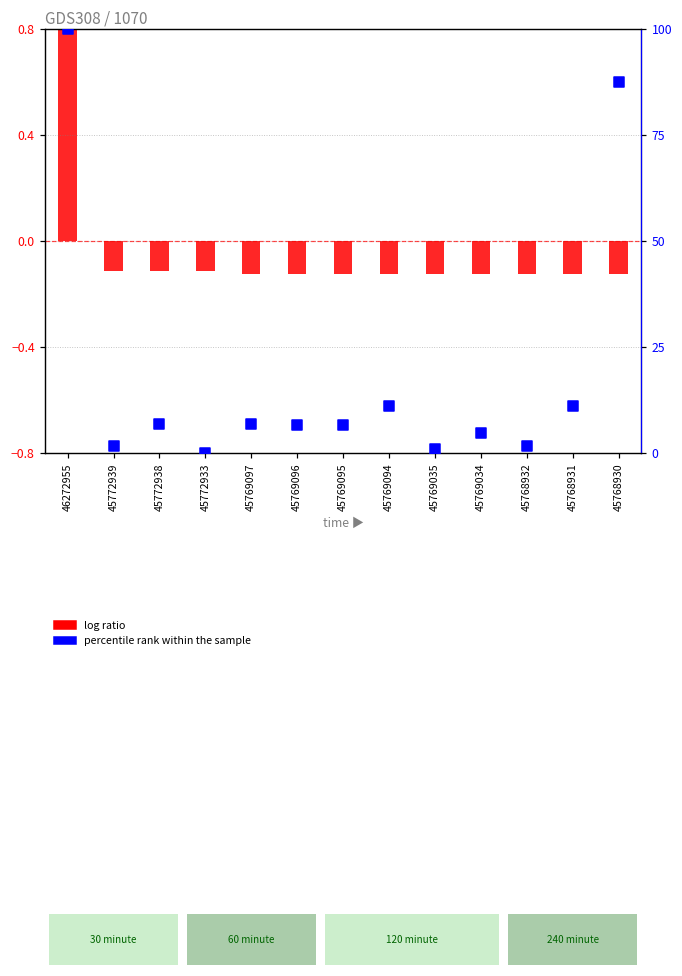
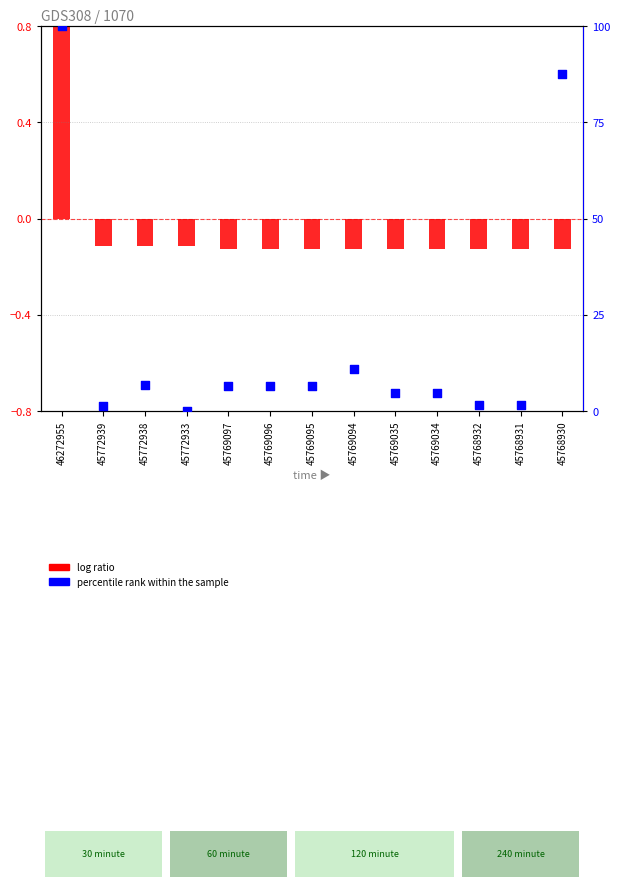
percentile rank within the sample, 45769035: 1 -> 5
percentile rank within the sample, 45768931: 11 -> 2
